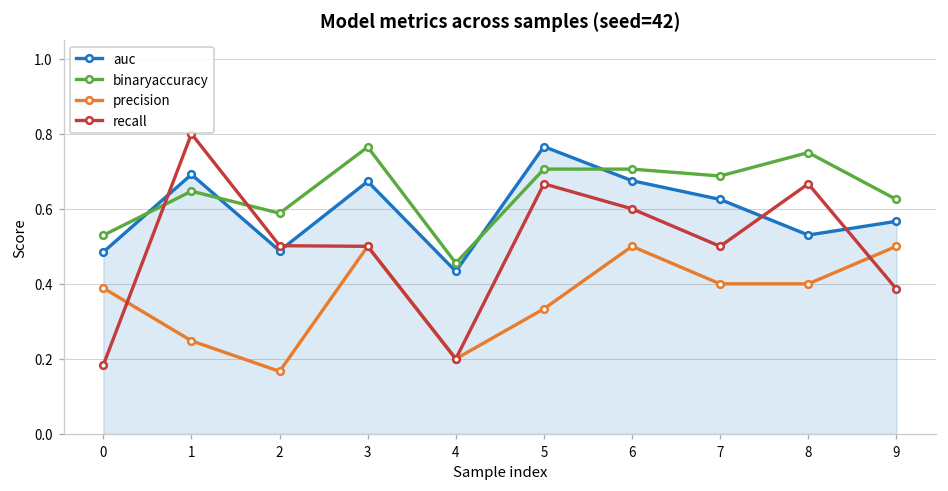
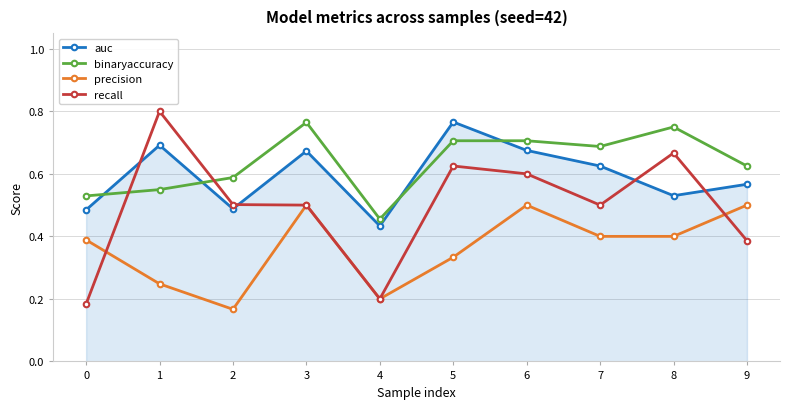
binaryaccuracy, 1: 0.65 -> 0.55
recall, 5: 0.67 -> 0.63
